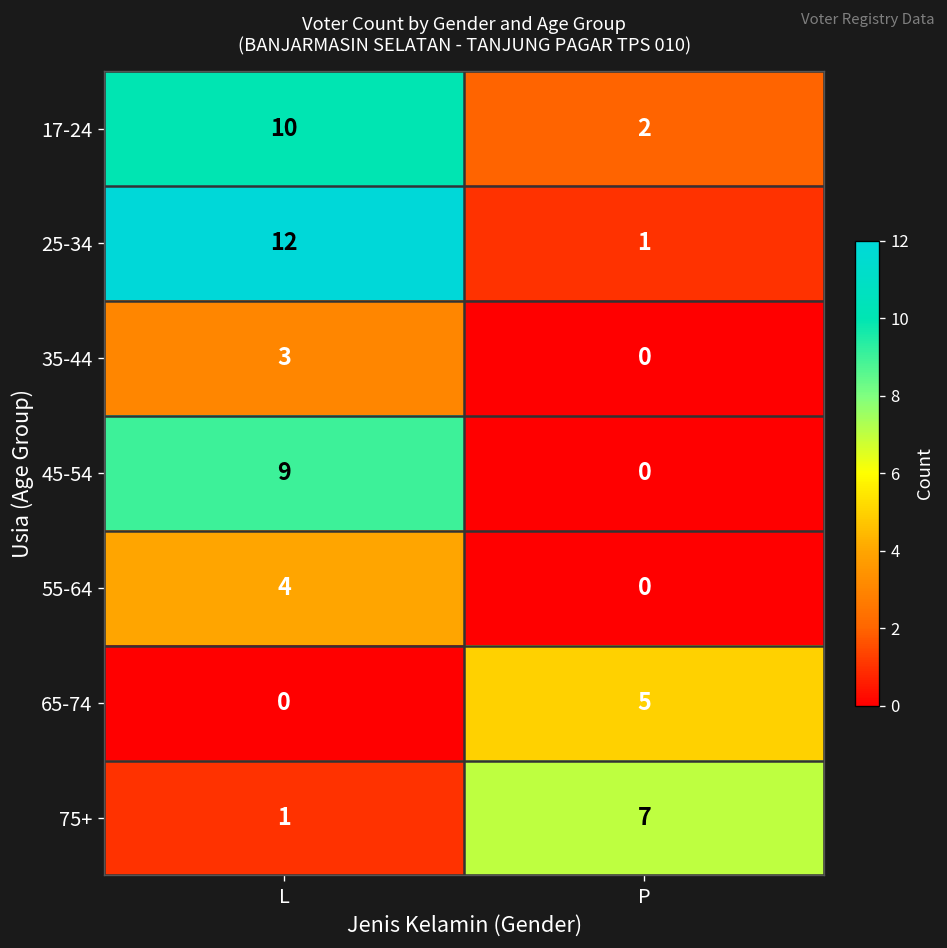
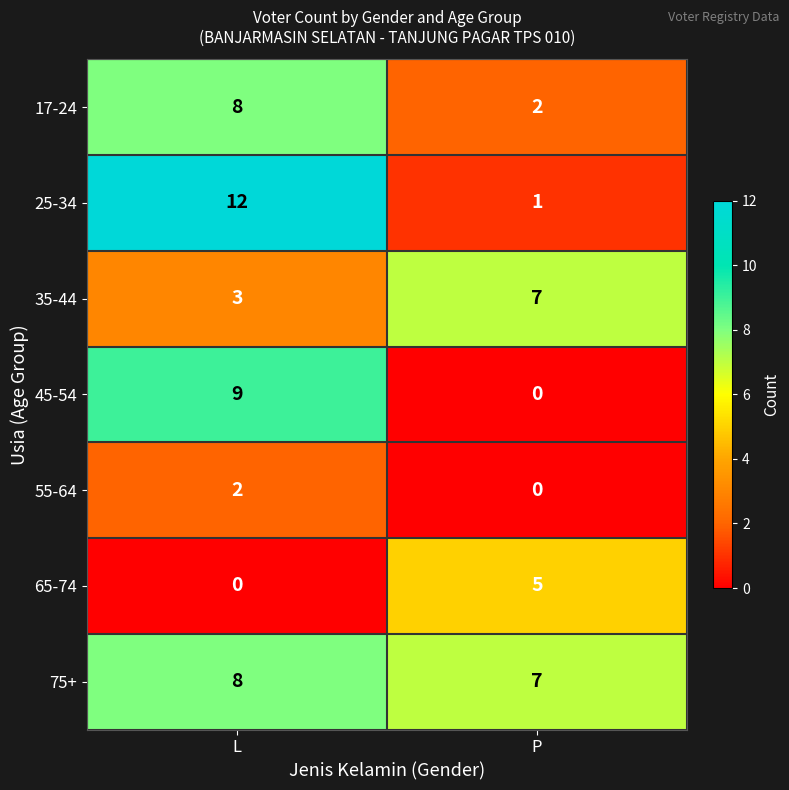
17-24, L: 10 -> 8
35-44, P: 0 -> 7
55-64, L: 4 -> 2
75+, L: 1 -> 8
